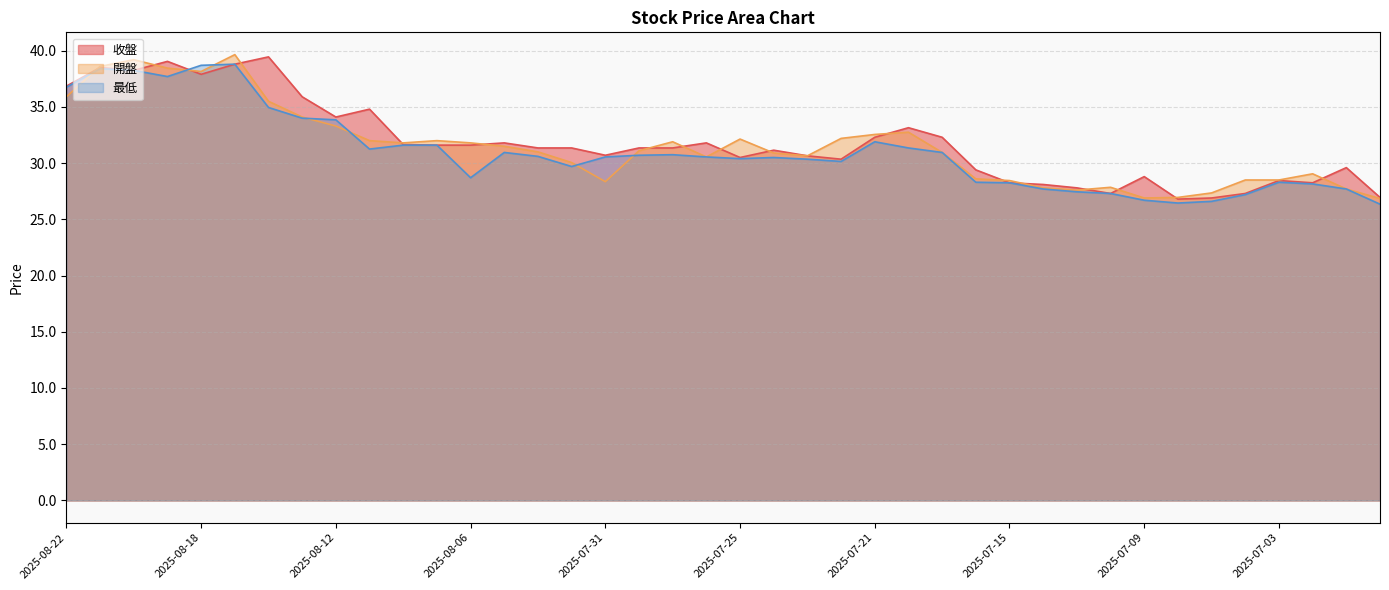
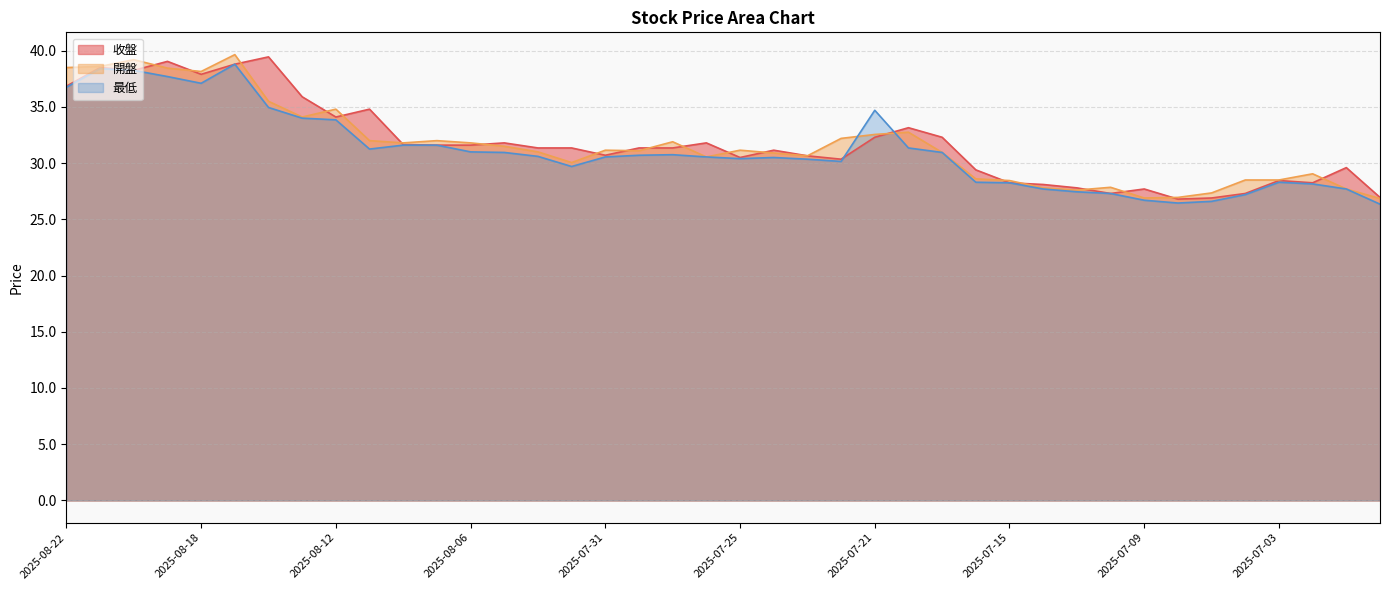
開盤, 2025-08-22: 35.9 -> 38.5
最低, 2025-08-18: 38.7 -> 37.1
開盤, 2025-08-12: 33.3 -> 34.8
最低, 2025-08-06: 28.7 -> 31.0
開盤, 2025-07-31: 28.4 -> 31.2
開盤, 2025-07-25: 32.1 -> 31.2
最低, 2025-07-21: 31.9 -> 34.7
收盤, 2025-07-09: 28.8 -> 27.7
